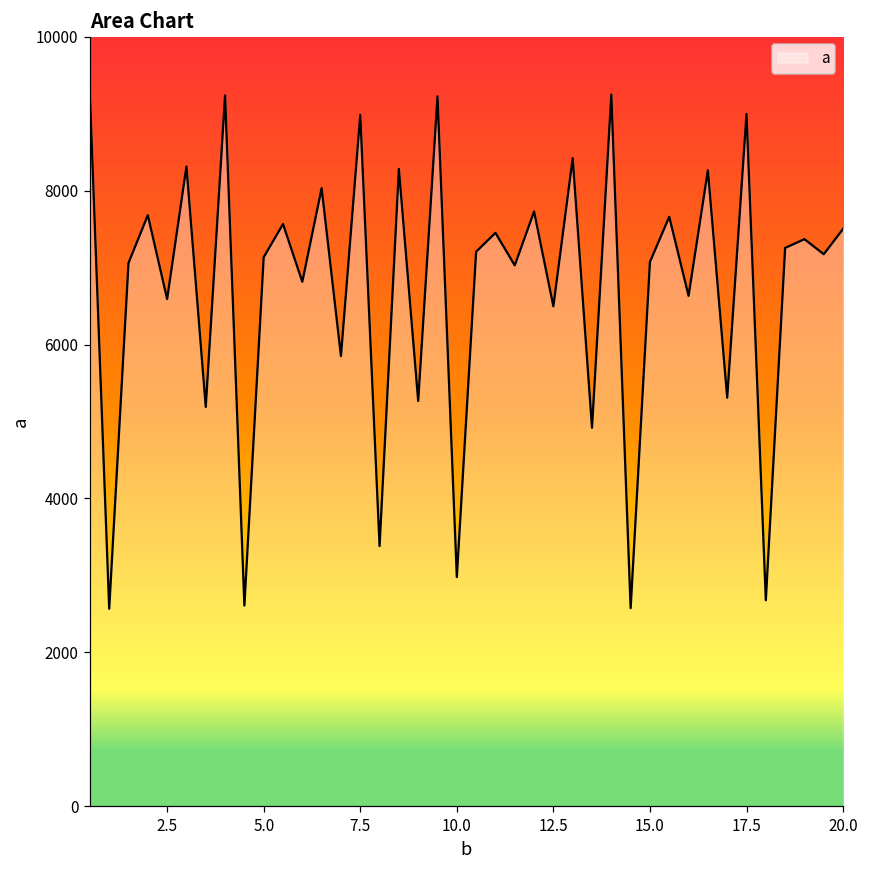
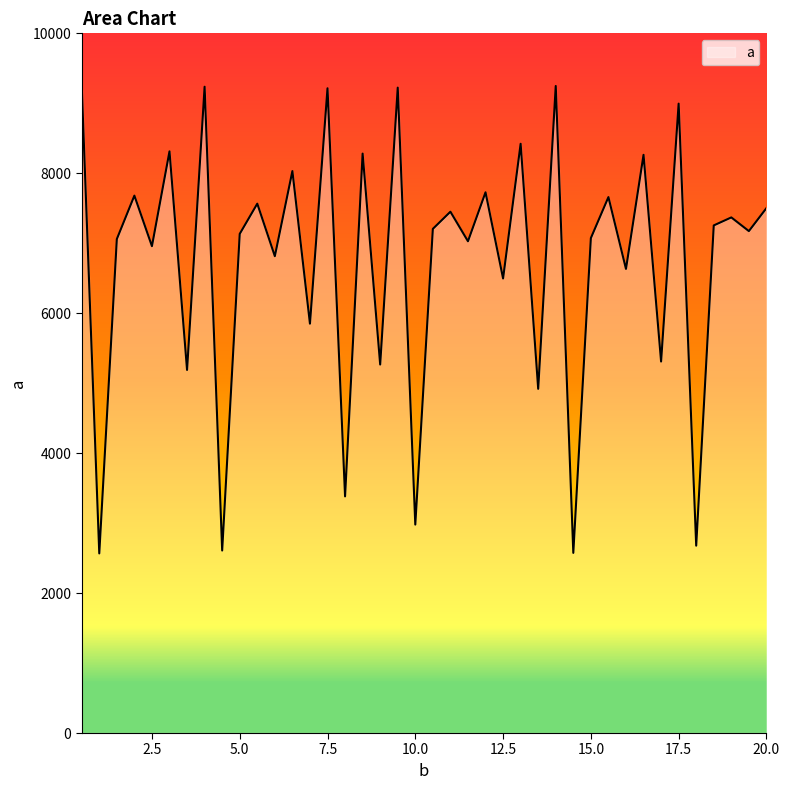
2.5: 6600 -> 7000
7.5: 9000 -> 9200
